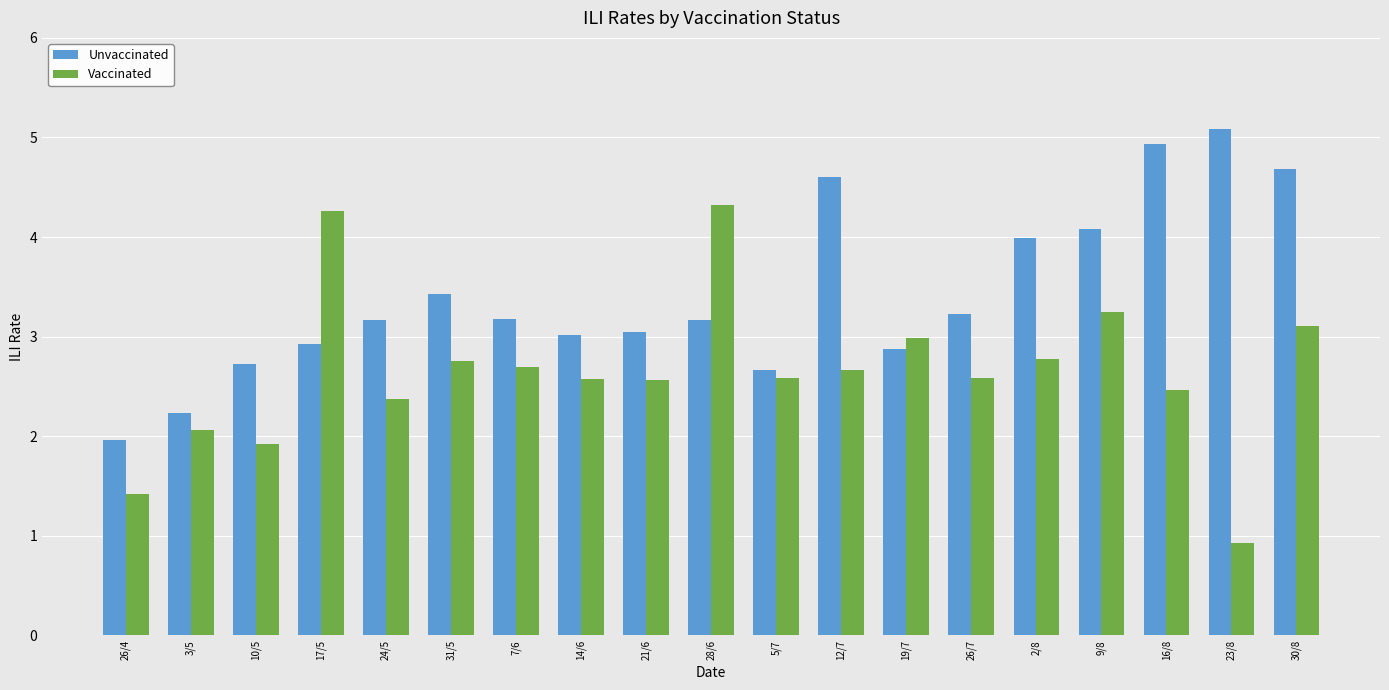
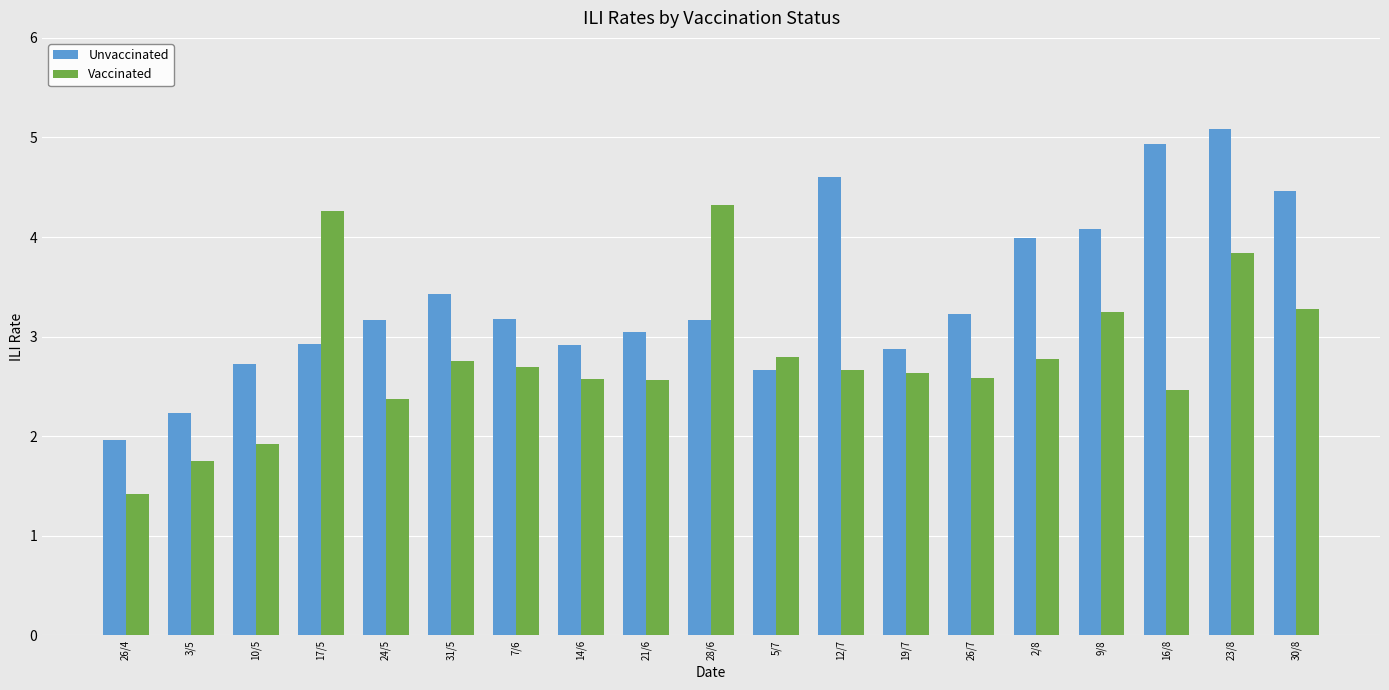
Vaccinated, 3/5: 2.1 -> 1.8
Unvaccinated, 14/6: 3.0 -> 2.9
Vaccinated, 5/7: 2.6 -> 2.8
Vaccinated, 19/7: 3.0 -> 2.6
Vaccinated, 23/8: 0.9 -> 3.8
Unvaccinated, 30/8: 4.7 -> 4.5
Vaccinated, 30/8: 3.1 -> 3.3
